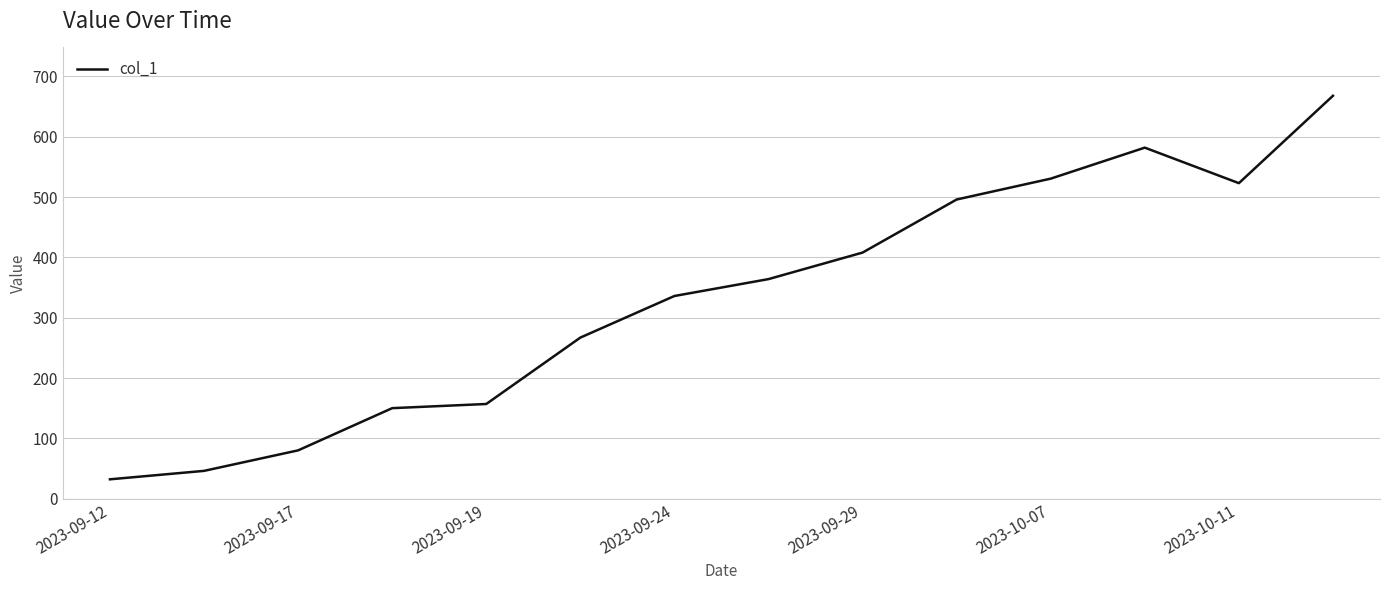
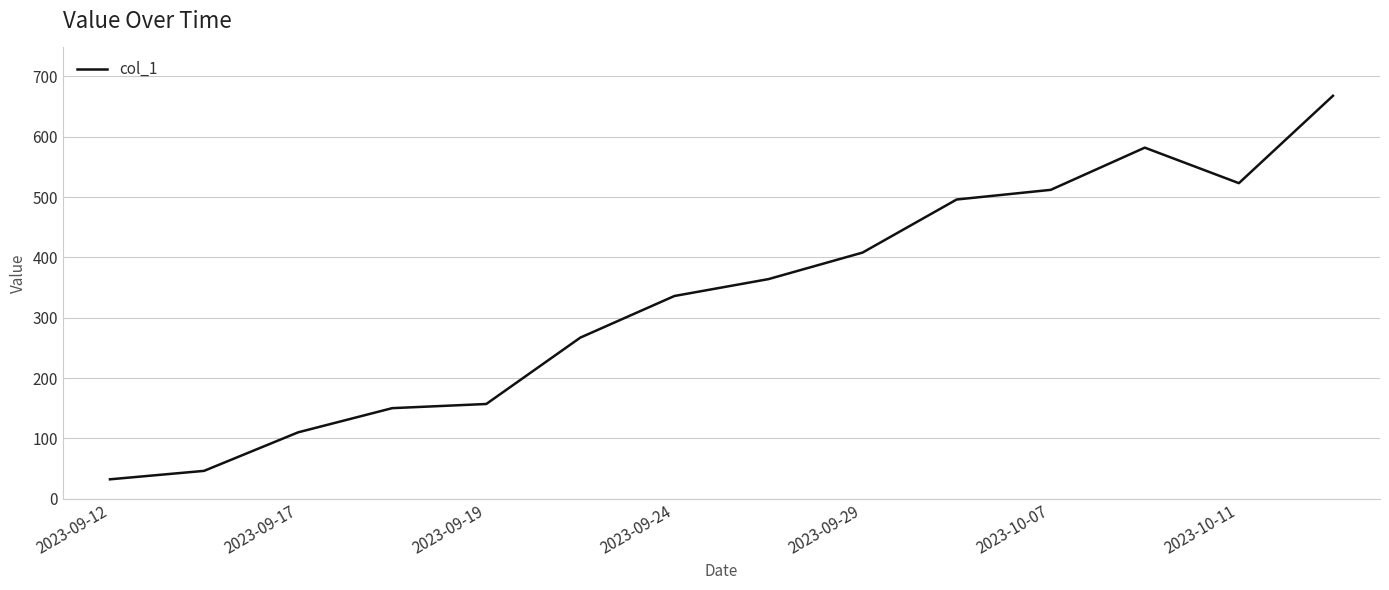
2023-09-17: 80 -> 110
2023-10-07: 530 -> 510
